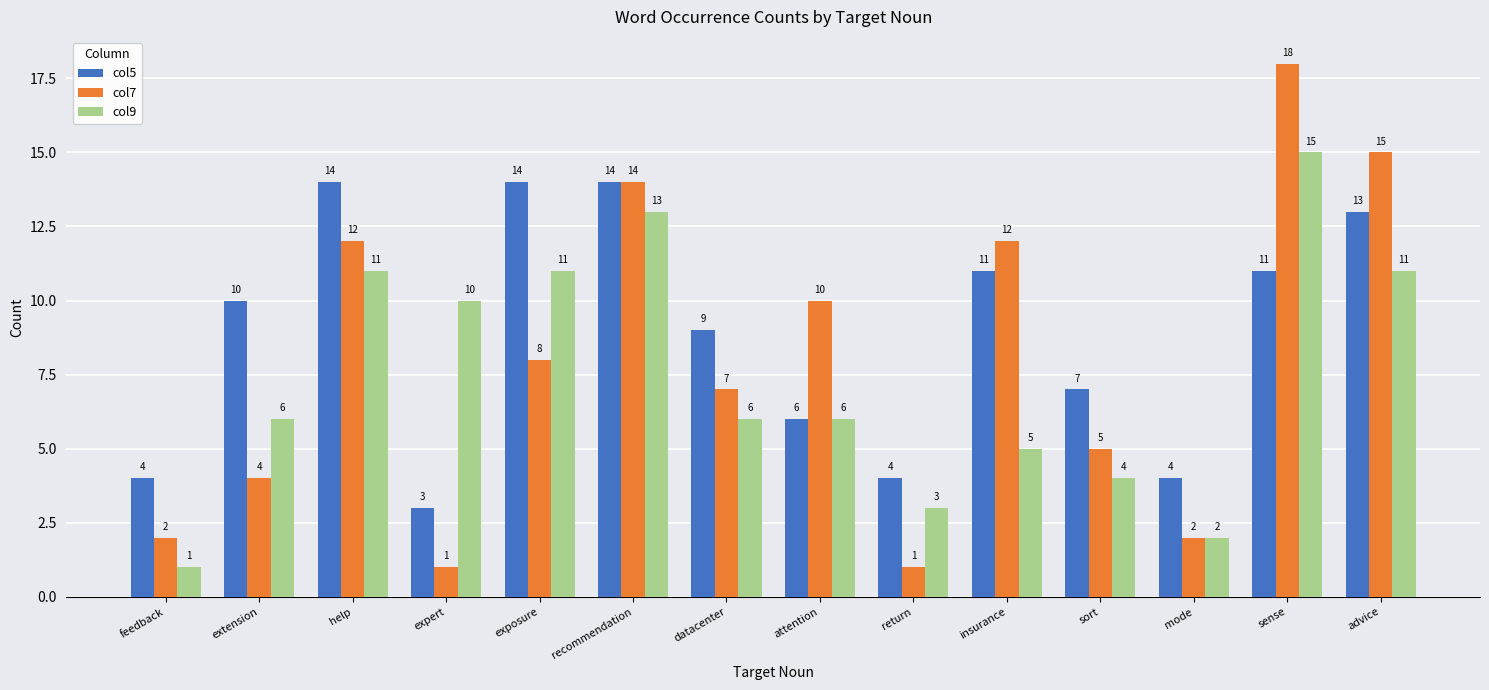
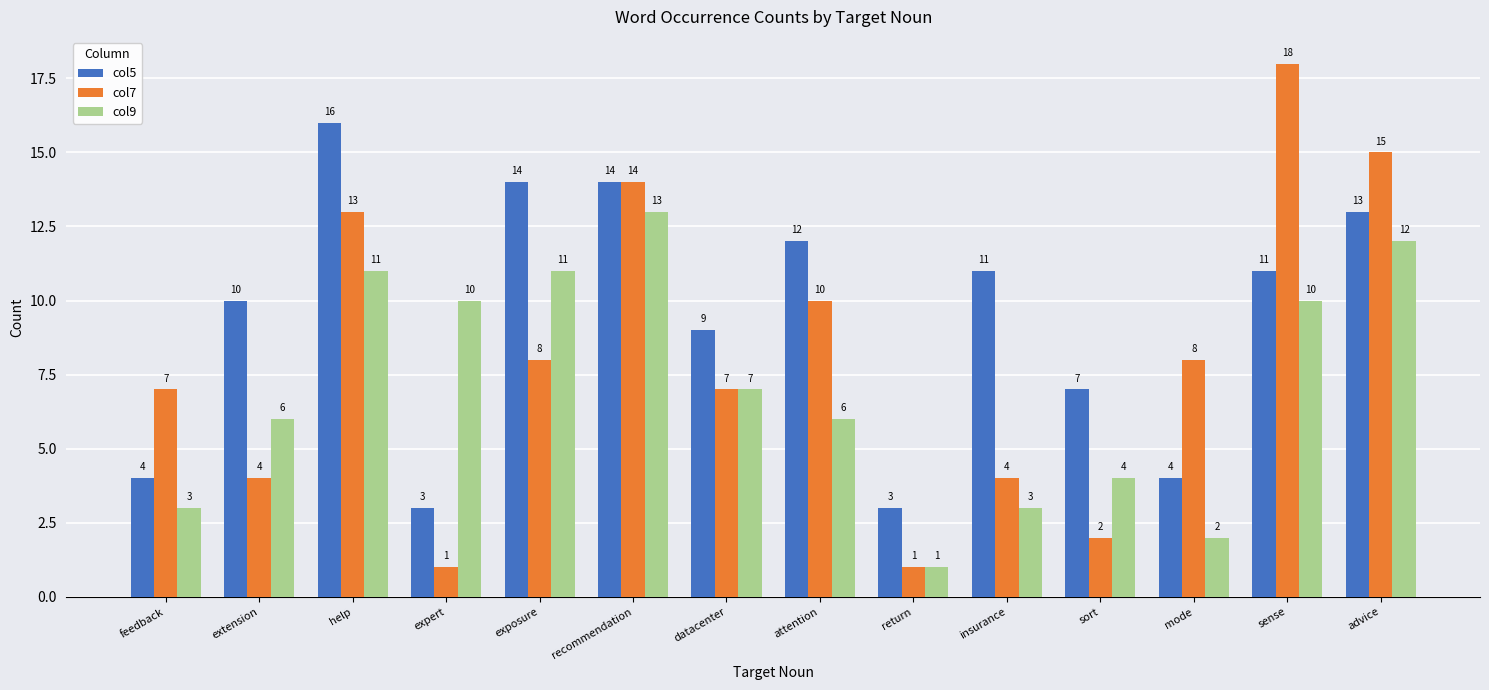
col7, feedback: 2 -> 7
col9, feedback: 1 -> 3
col5, help: 14 -> 16
col7, help: 12 -> 13
col9, datacenter: 6 -> 7
col5, attention: 6 -> 12
col5, return: 4 -> 3
col9, return: 3 -> 1
col7, insurance: 12 -> 4
col9, insurance: 5 -> 3
col7, sort: 5 -> 2
col7, mode: 2 -> 8
col9, sense: 15 -> 10
col9, advice: 11 -> 12
